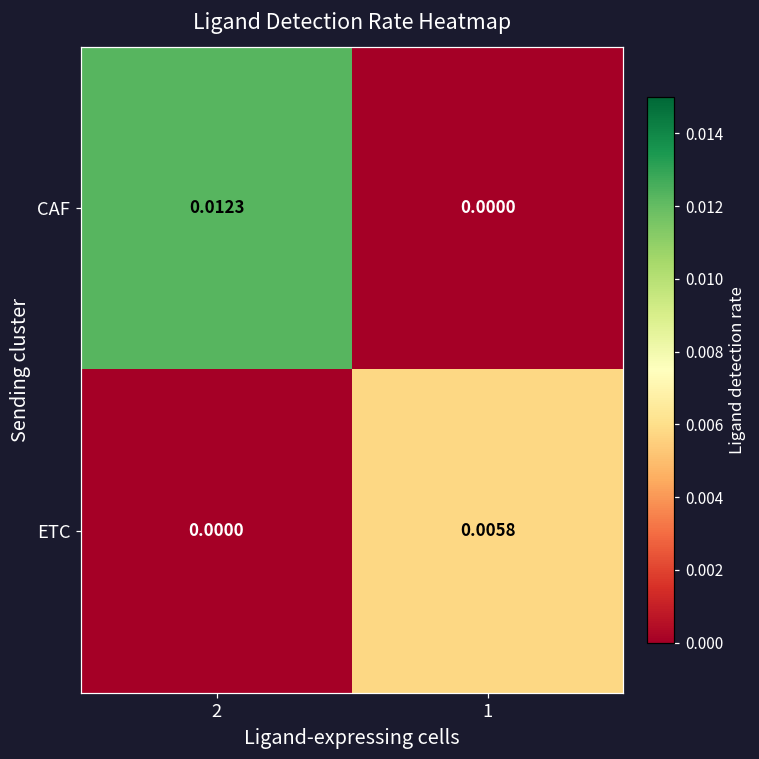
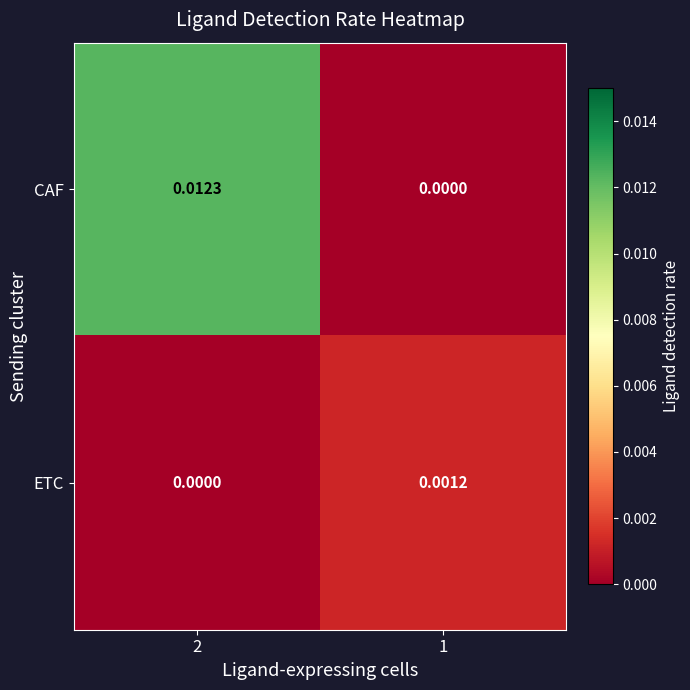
ETC, 1: 0.0058 -> 0.0012
